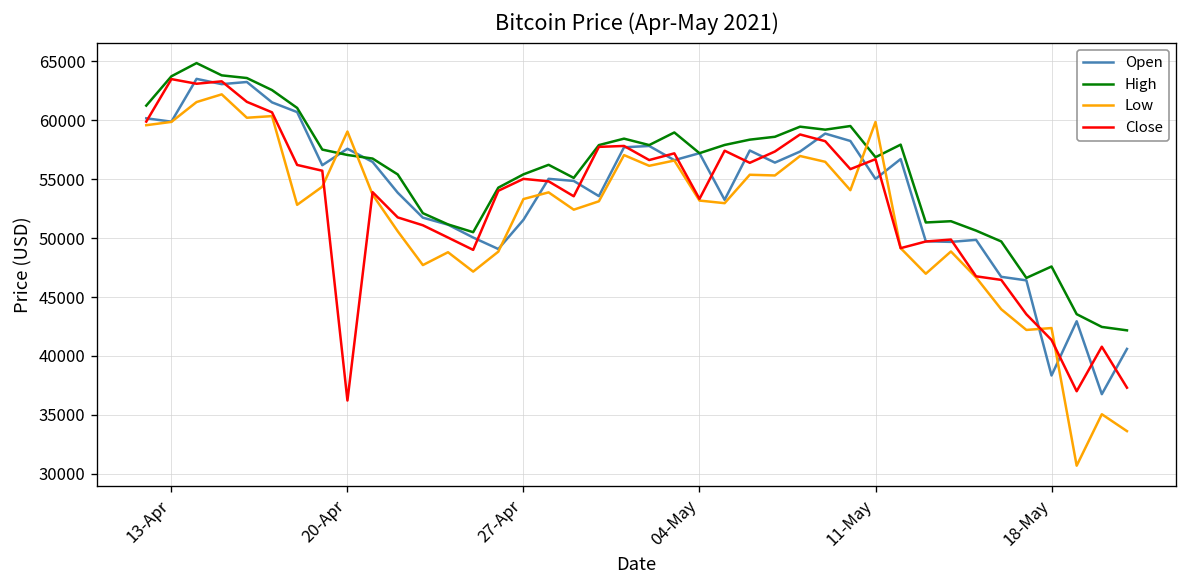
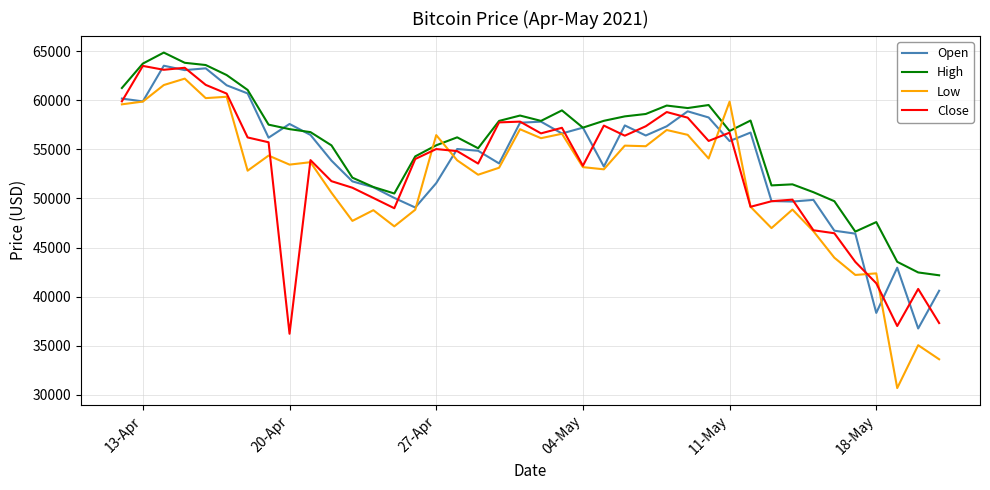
Low, 20-Apr: 59000 -> 53000
Low, 27-Apr: 53000 -> 56000
Open, 11-May: 55000 -> 56000
